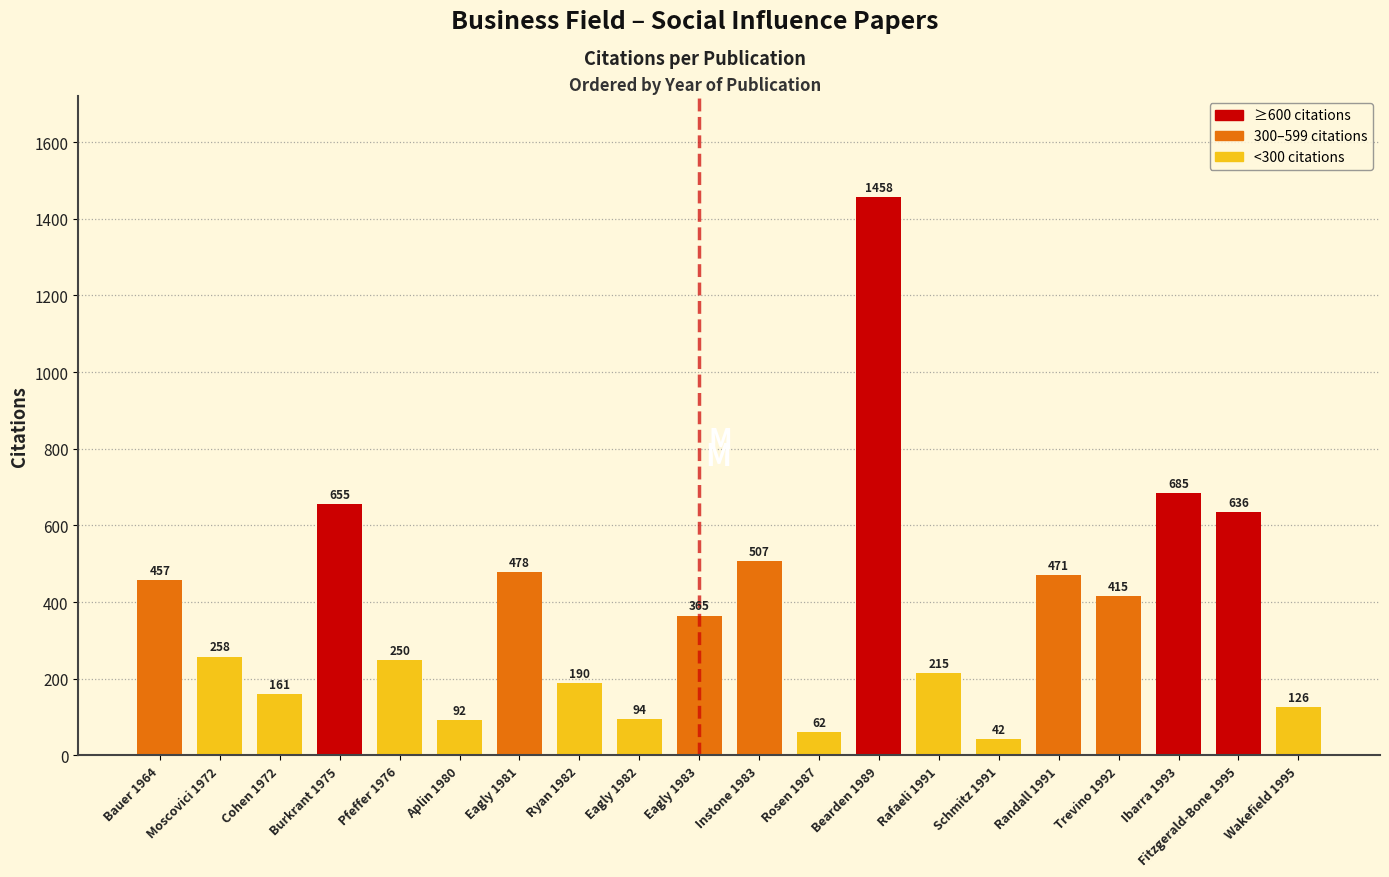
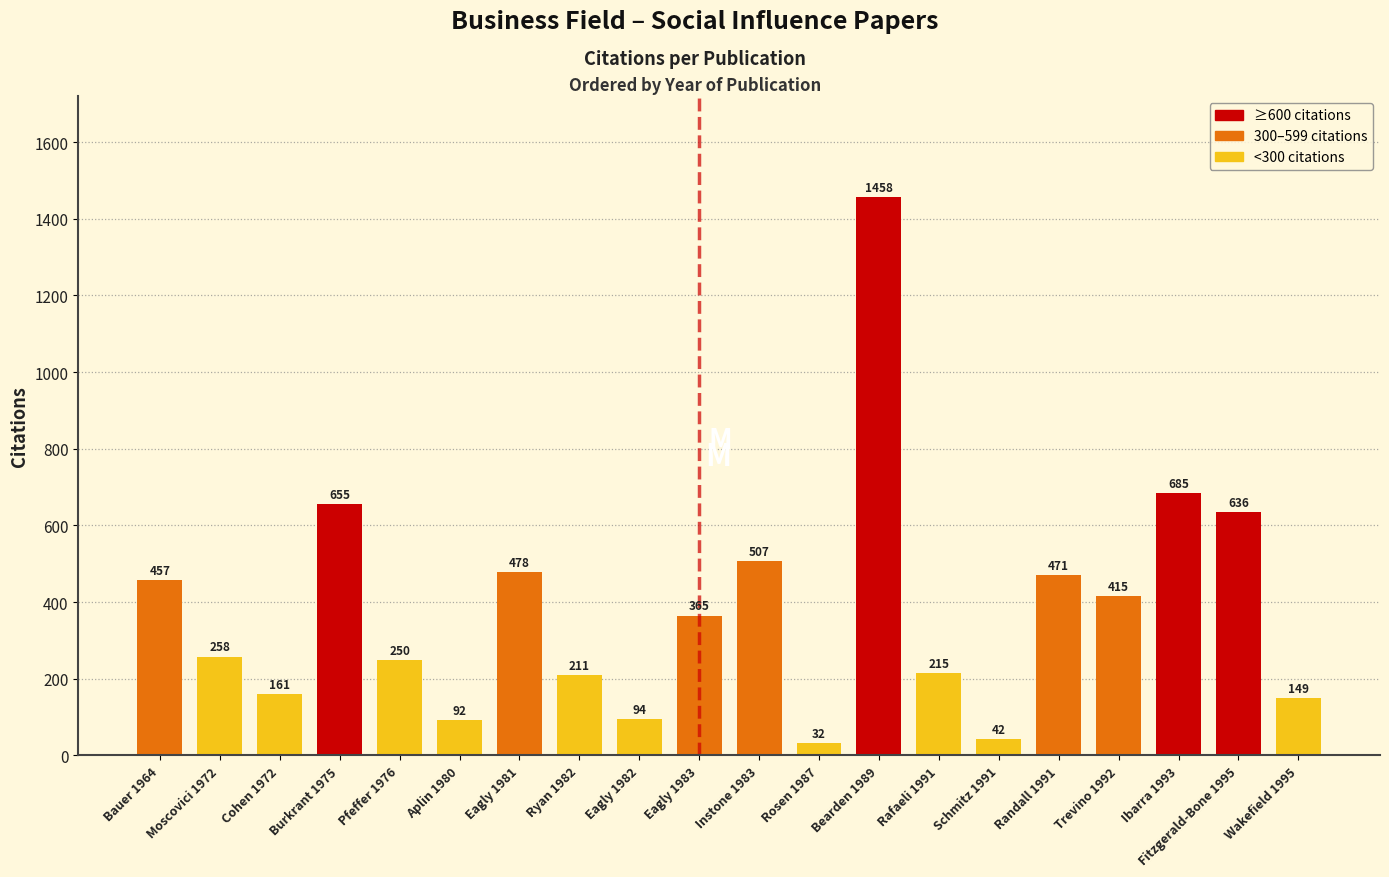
Ryan 1982: 190 -> 211
Rosen 1987: 62 -> 32
Wakefield 1995: 126 -> 149
